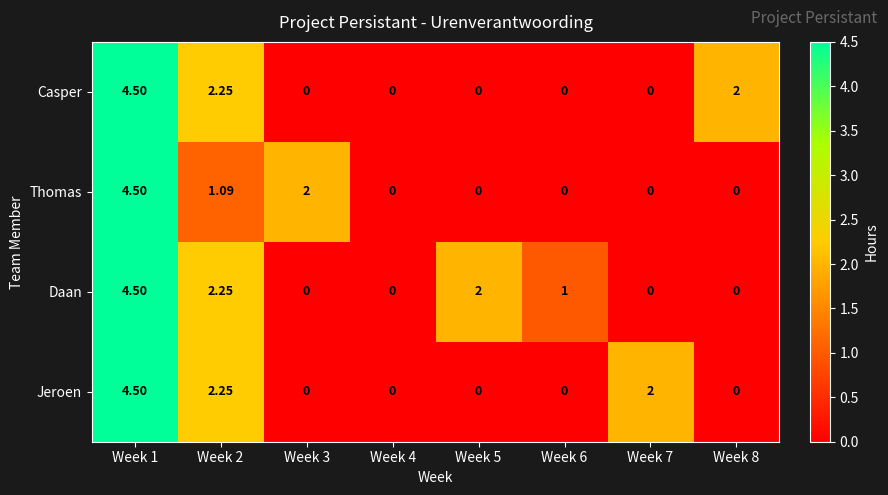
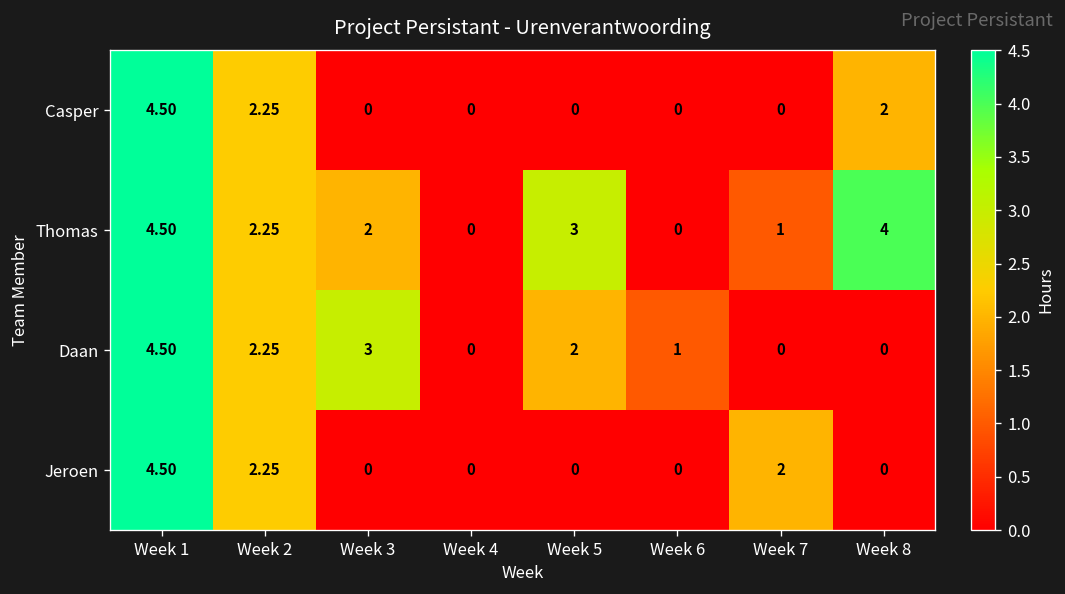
Thomas, Week 2: 1.09 -> 2.25
Thomas, Week 5: 0 -> 3
Thomas, Week 7: 0 -> 1
Thomas, Week 8: 0 -> 4
Daan, Week 3: 0 -> 3
